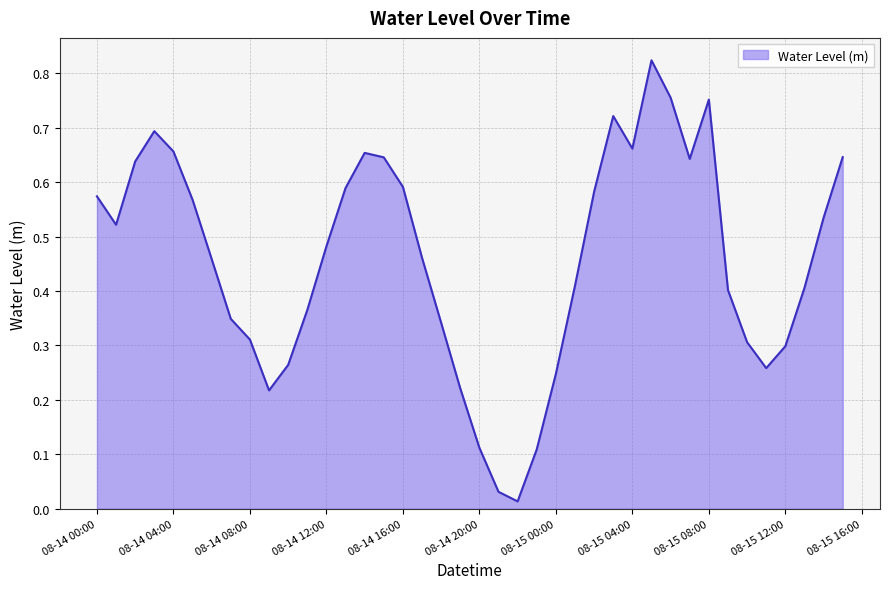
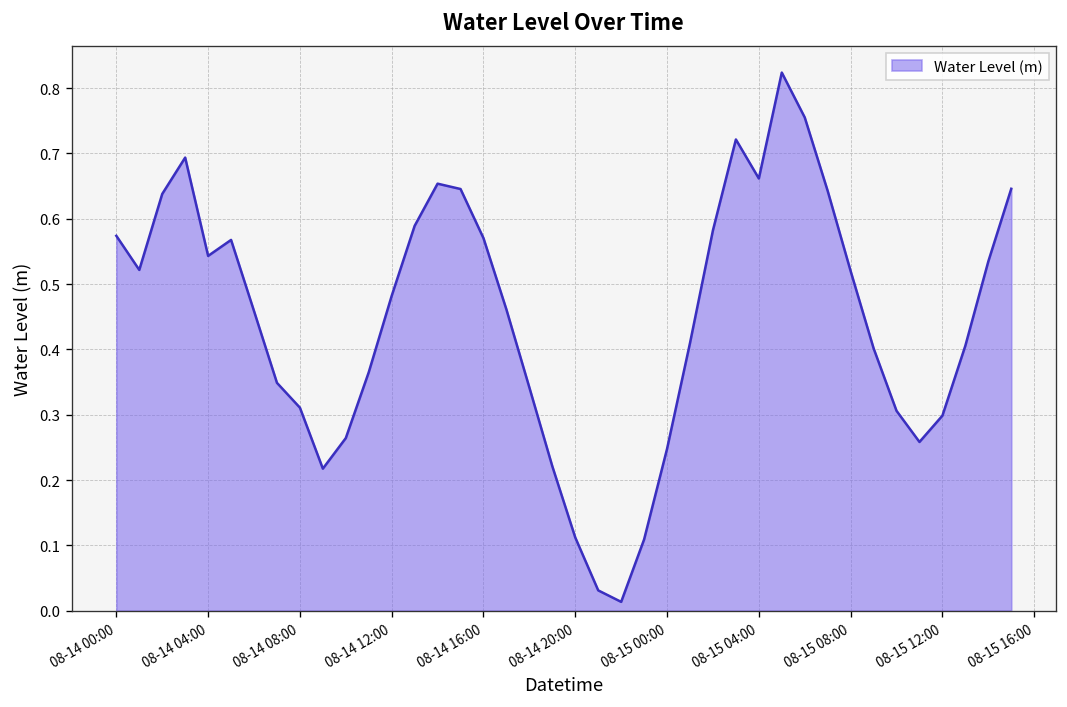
08-14 04:00: 0.66 -> 0.54
08-14 16:00: 0.59 -> 0.57
08-15 08:00: 0.75 -> 0.52
